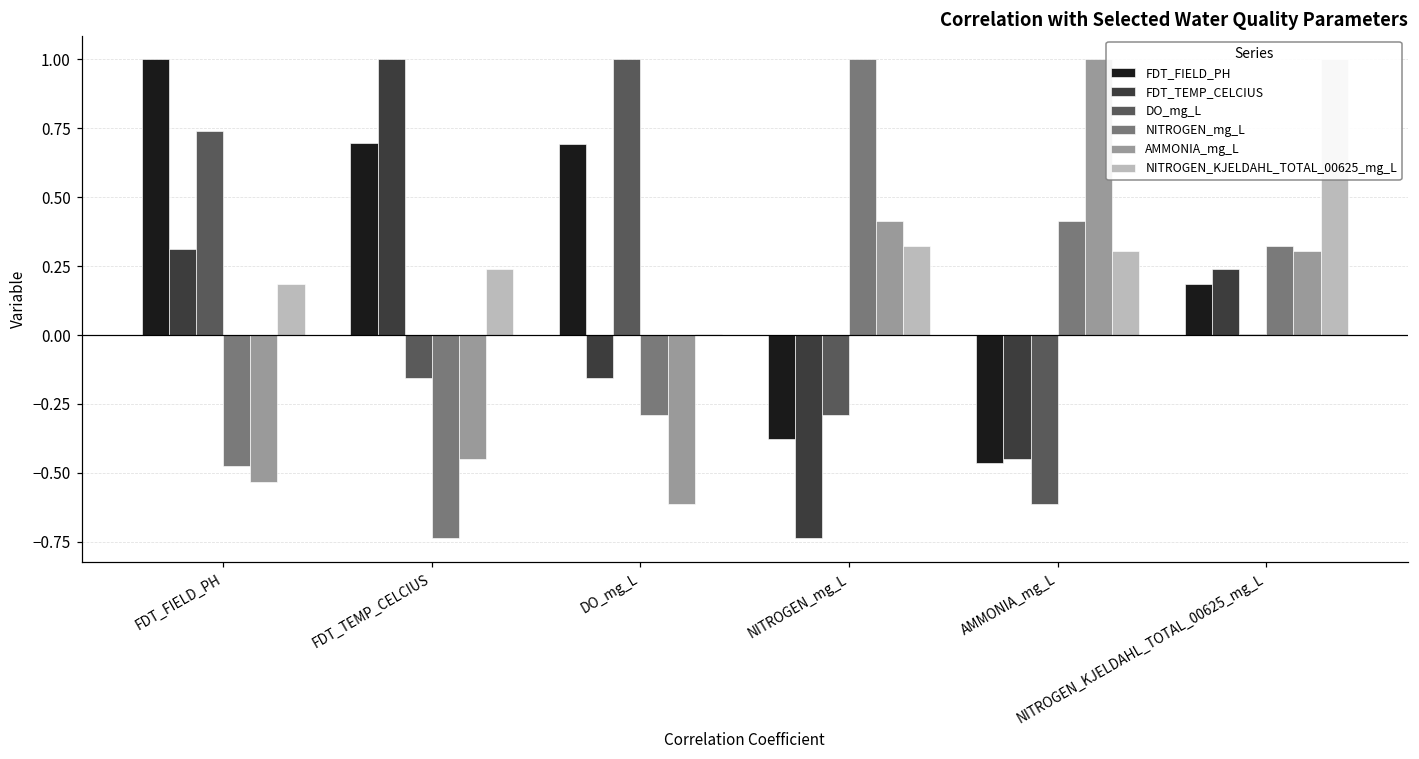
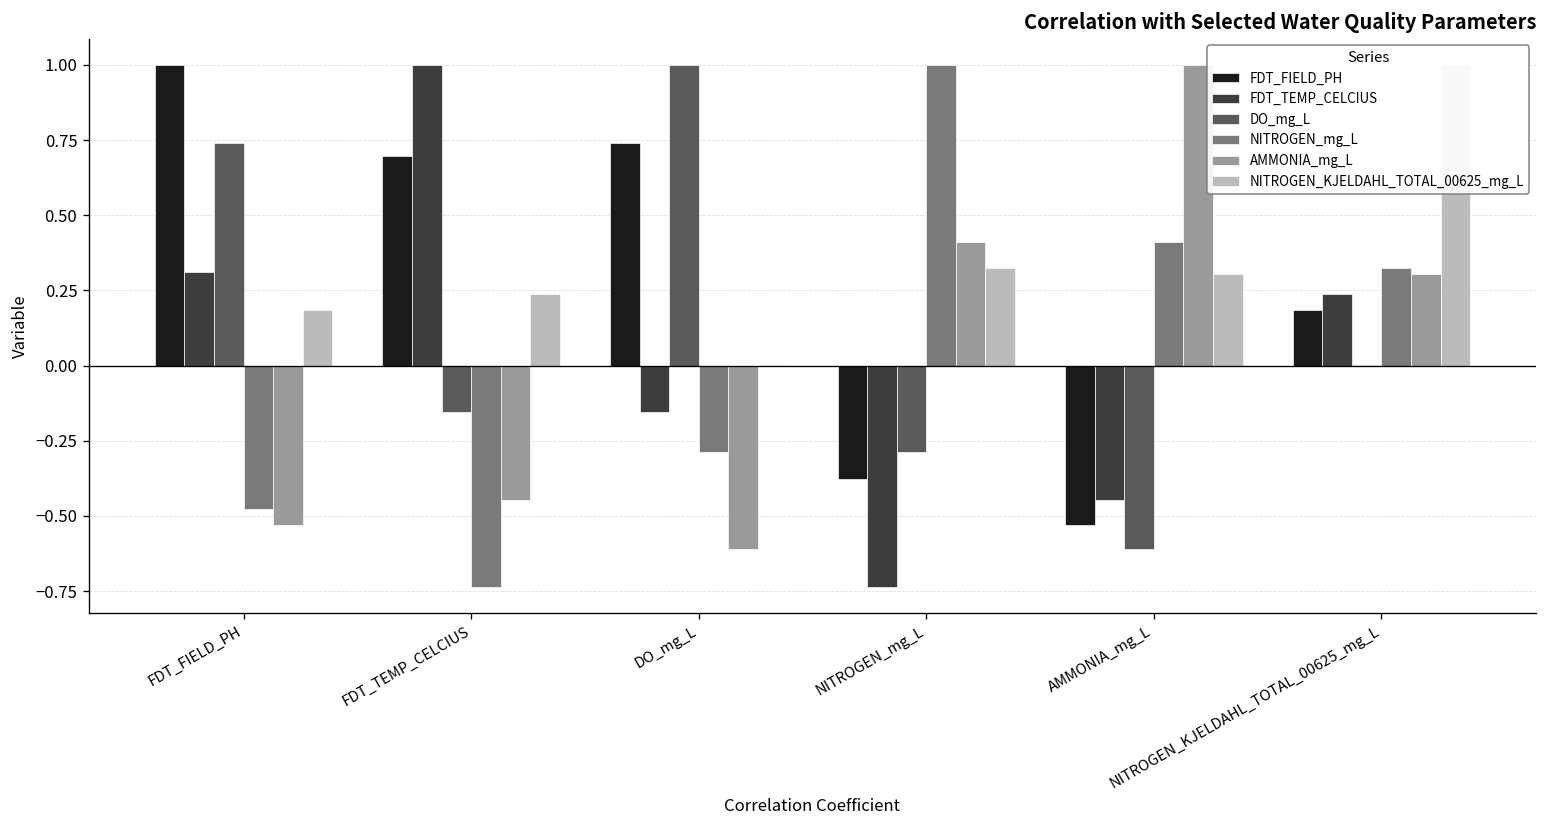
FDT_FIELD_PH, DO_mg_L: 0.69 -> 0.74
FDT_FIELD_PH, AMMONIA_mg_L: -0.46 -> -0.53
